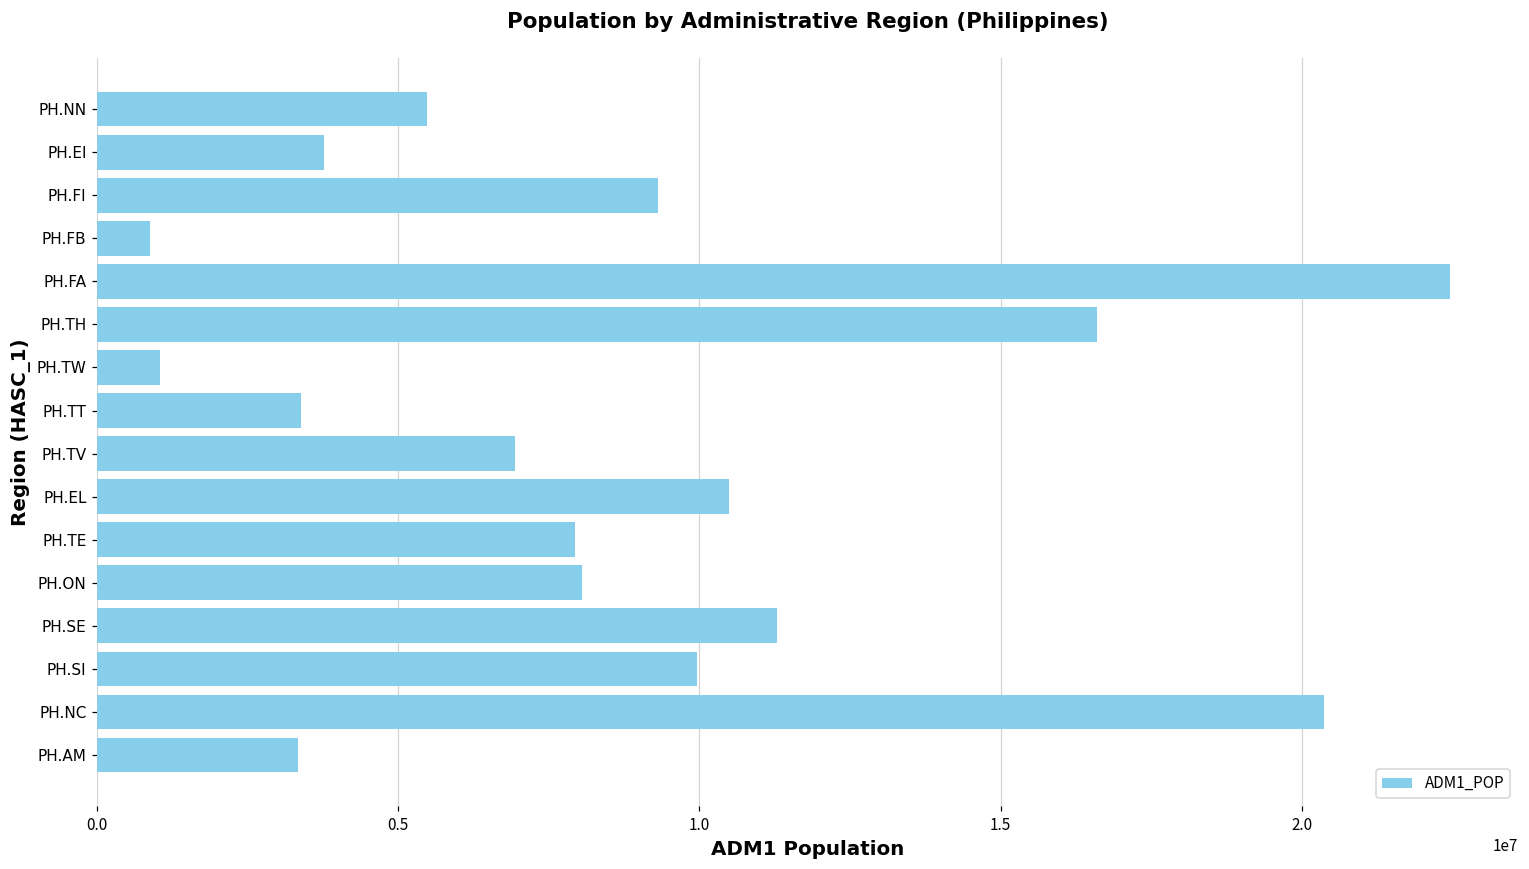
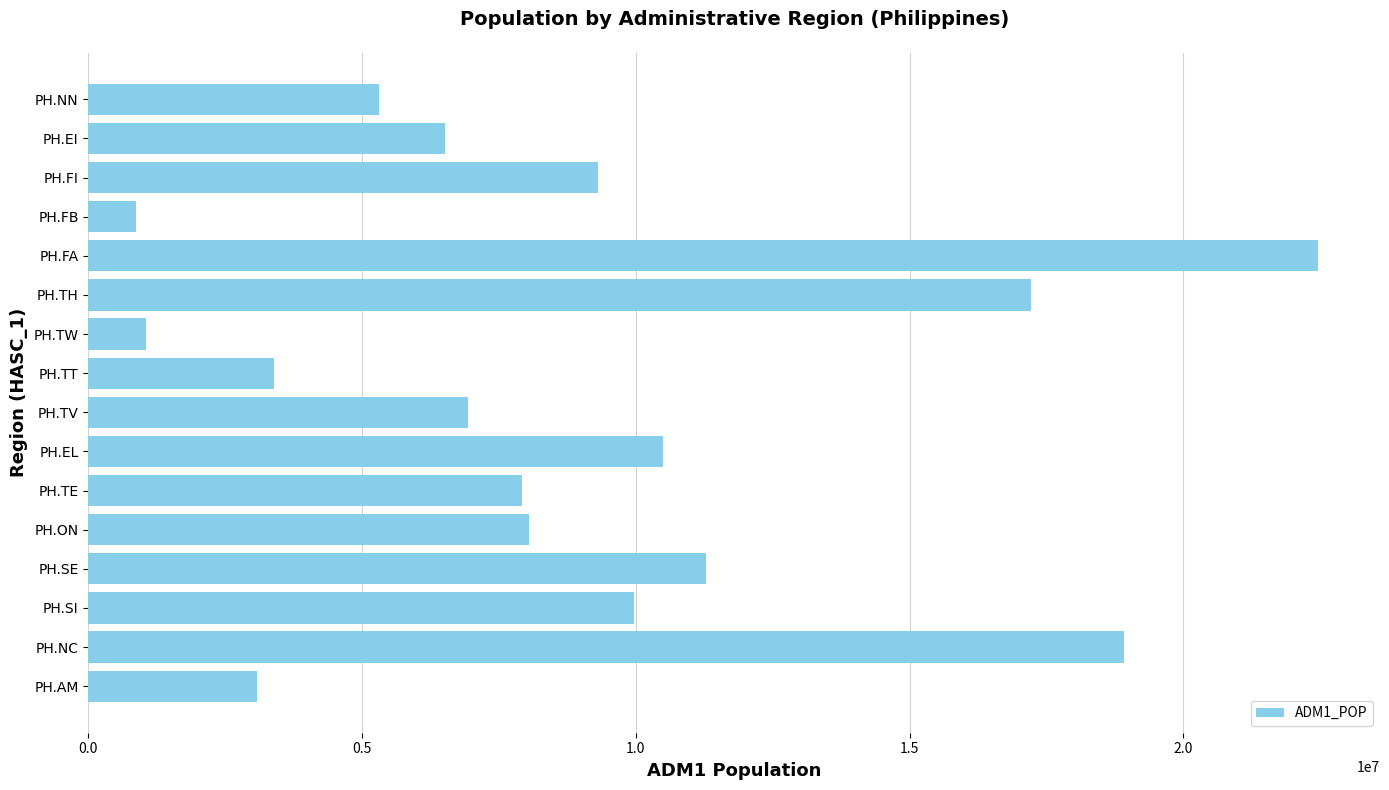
PH.NN: 5500000 -> 5300000
PH.EI: 3800000 -> 6500000
PH.TH: 16600000 -> 17200000
PH.NC: 20400000 -> 18900000
PH.AM: 3300000 -> 3100000
